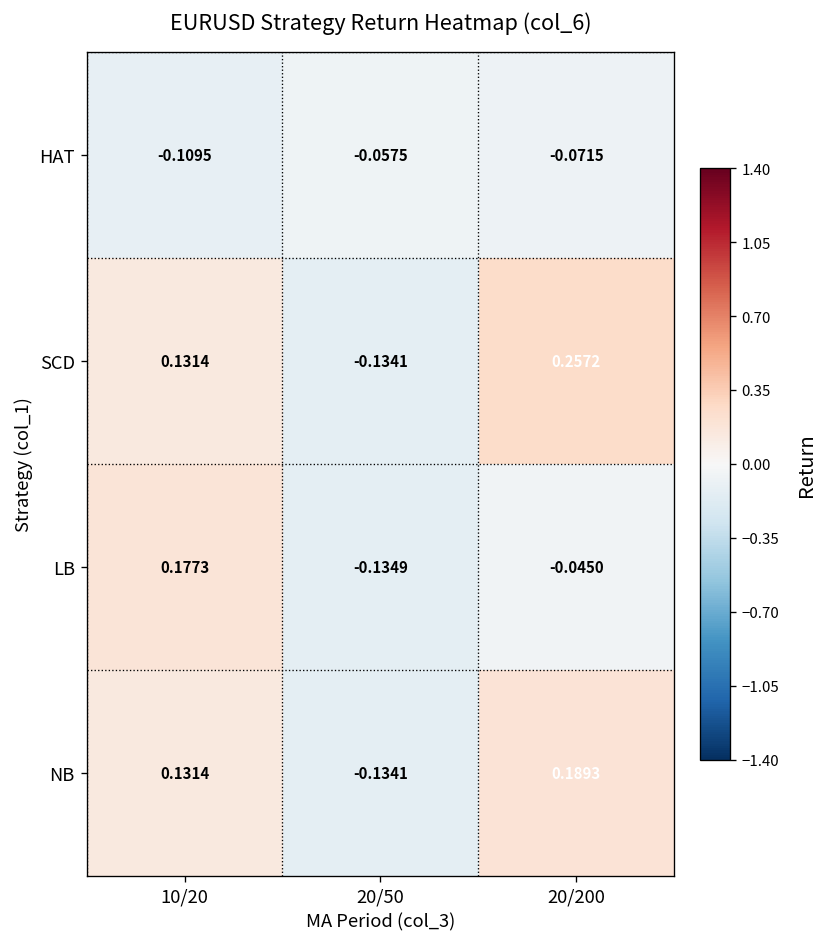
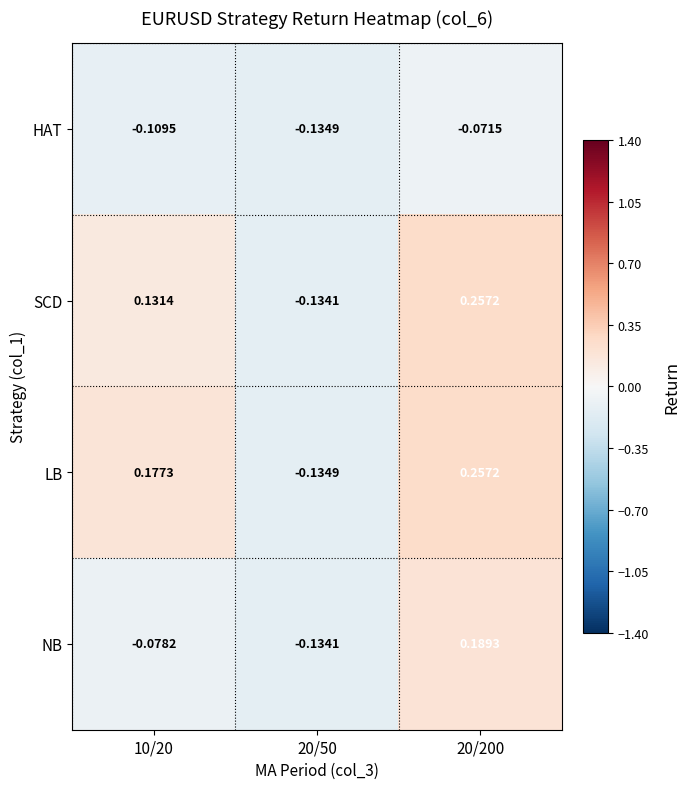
HAT, 20/50: -0.0575 -> -0.1349
LB, 20/200: -0.0450 -> 0.2572
NB, 10/20: 0.1314 -> -0.0782
